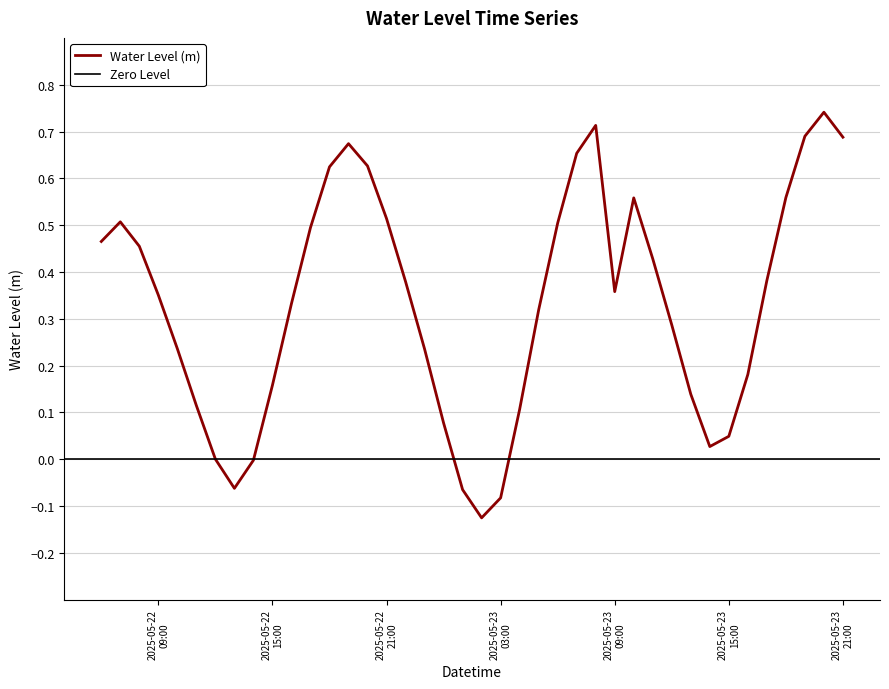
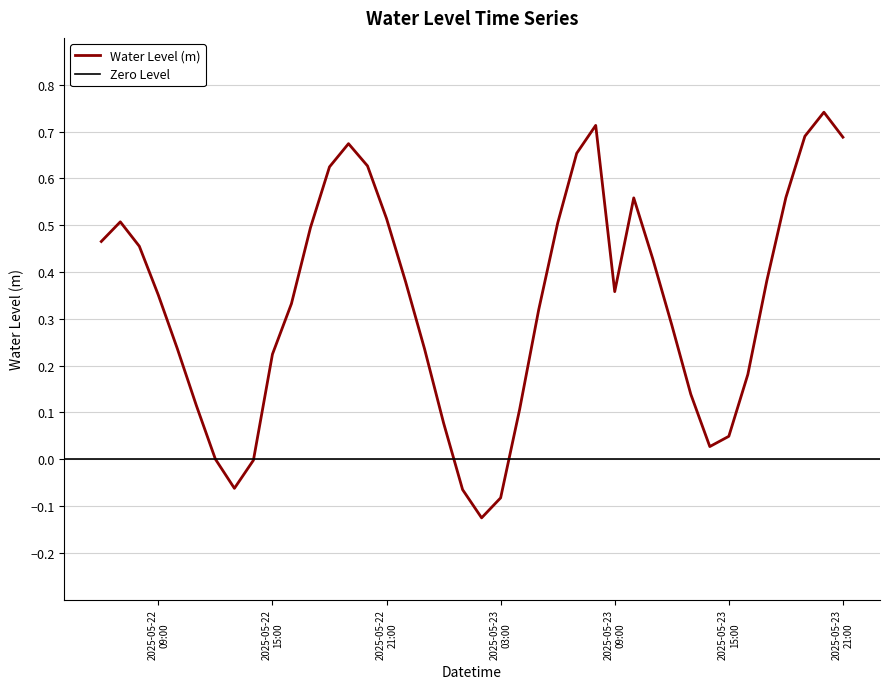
2025-05-22 15:00: 0.16 -> 0.22
